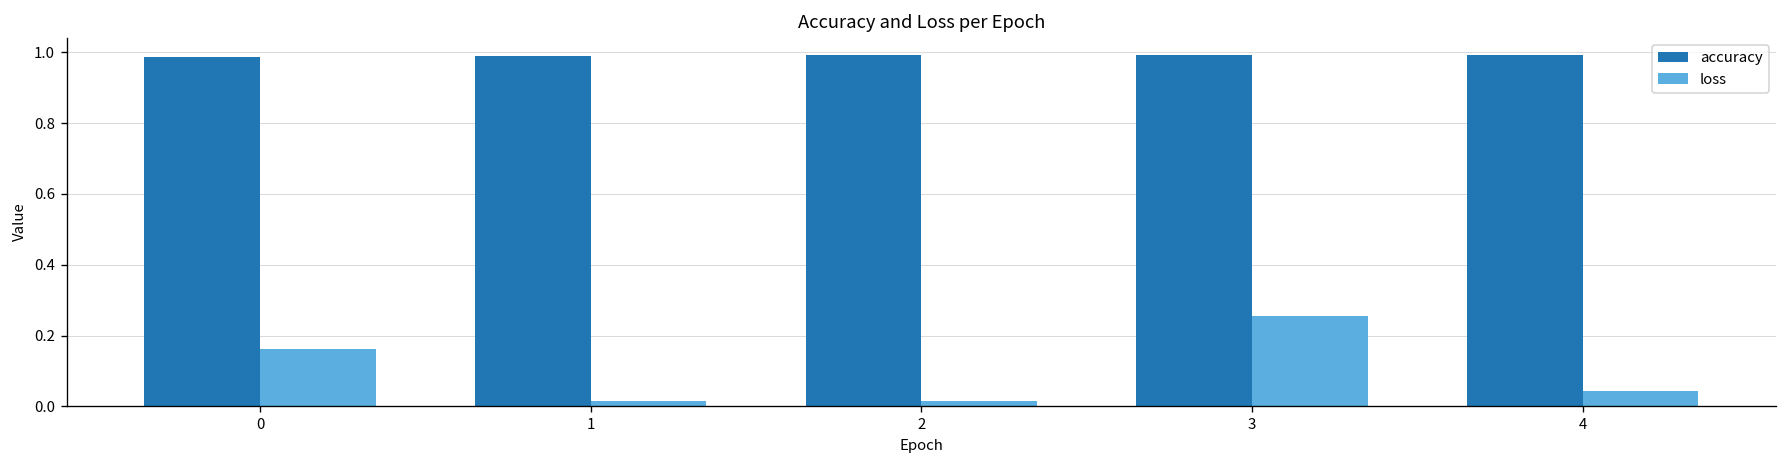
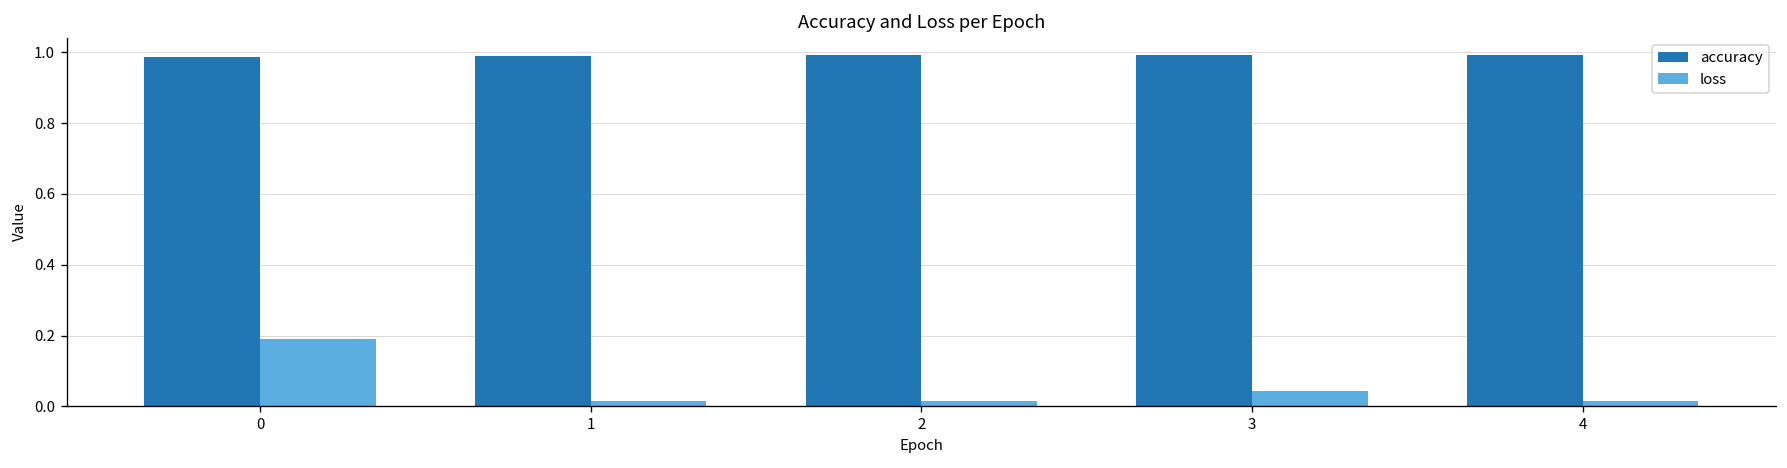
loss, 0: 0.16 -> 0.19
loss, 3: 0.26 -> 0.04
loss, 4: 0.04 -> 0.02
